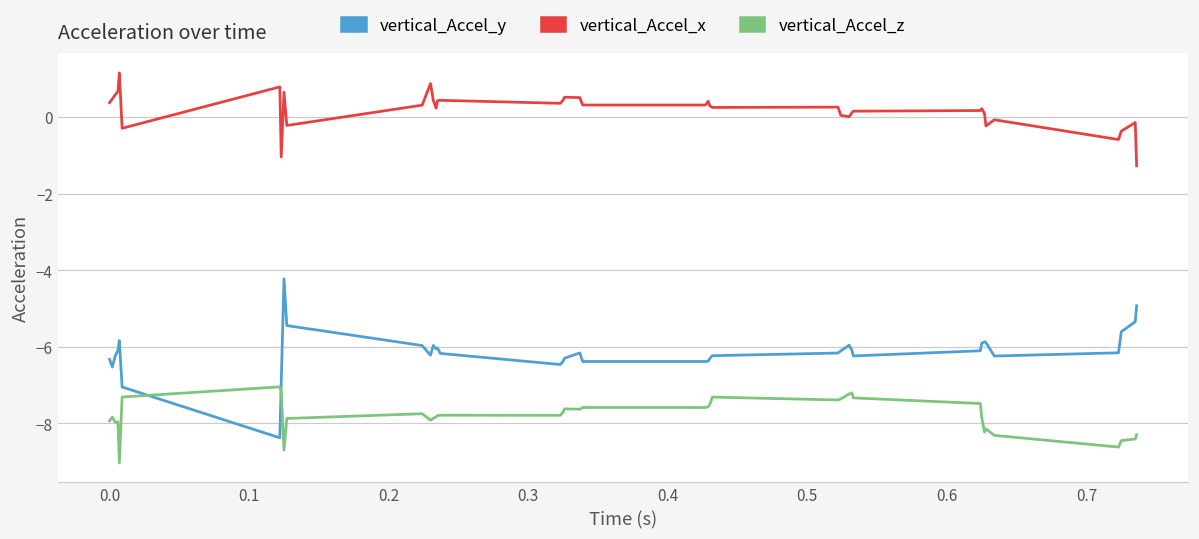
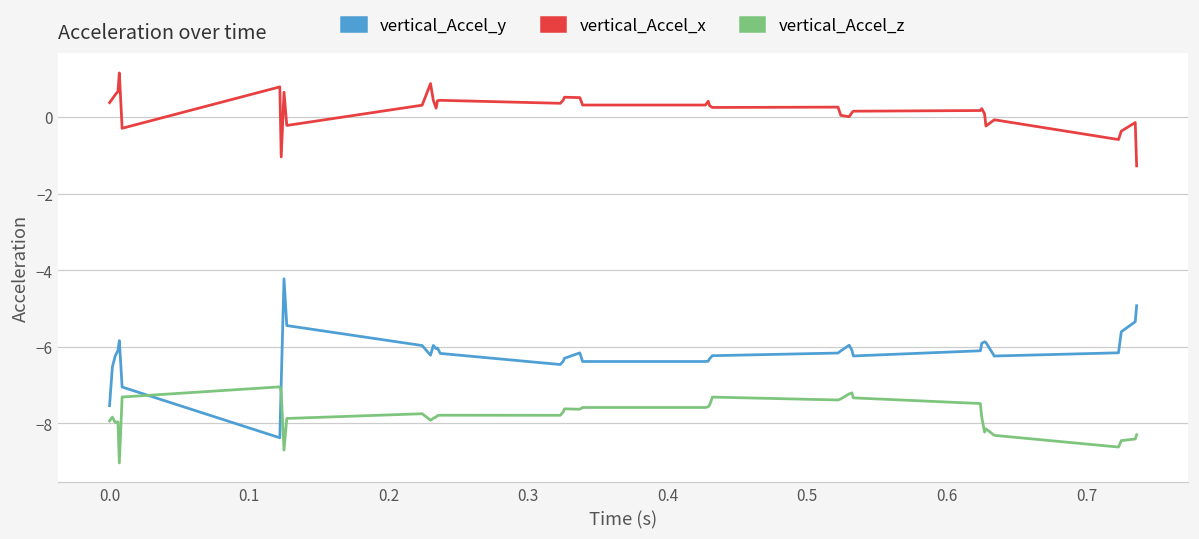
vertical_Accel_y, 0.0: -6.3 -> -7.5
